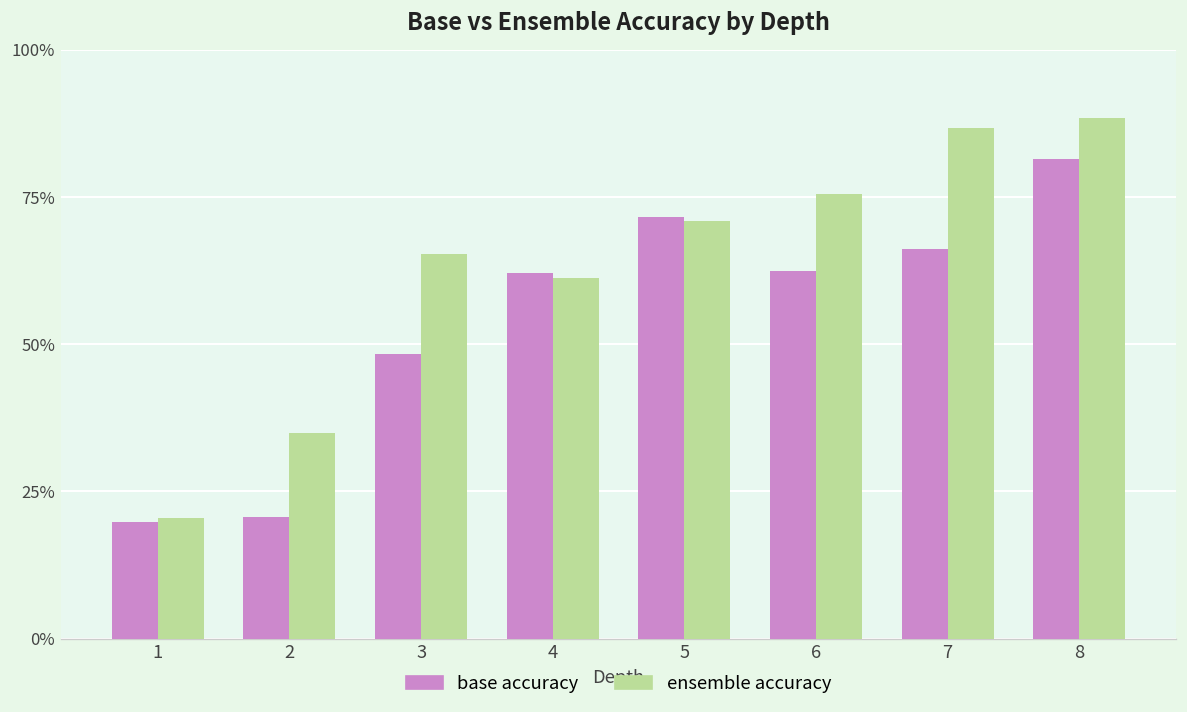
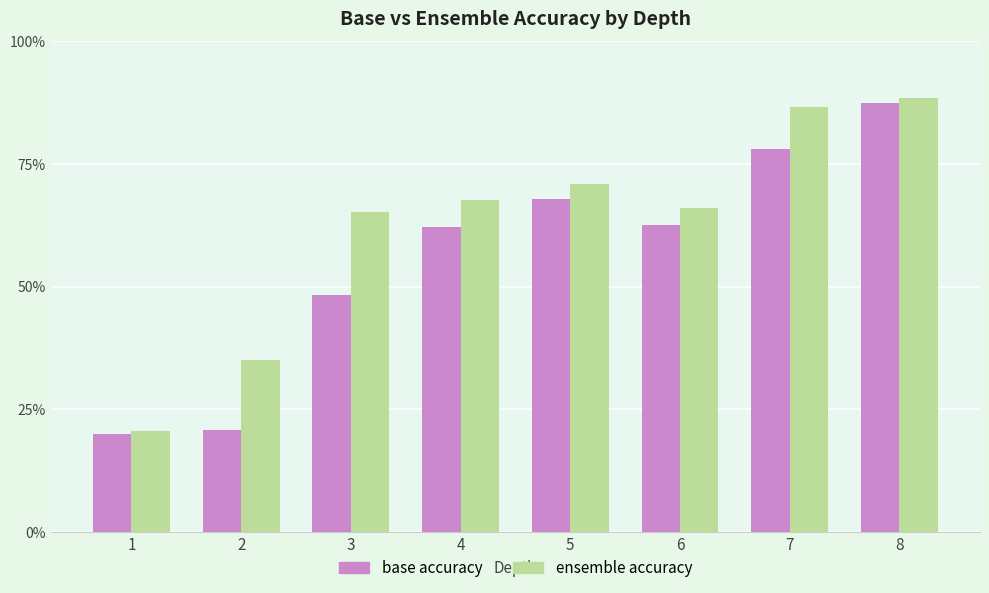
ensemble accuracy, 4: 61% -> 68%
base accuracy, 5: 72% -> 68%
ensemble accuracy, 6: 76% -> 66%
base accuracy, 7: 66% -> 78%
base accuracy, 8: 81% -> 87%
